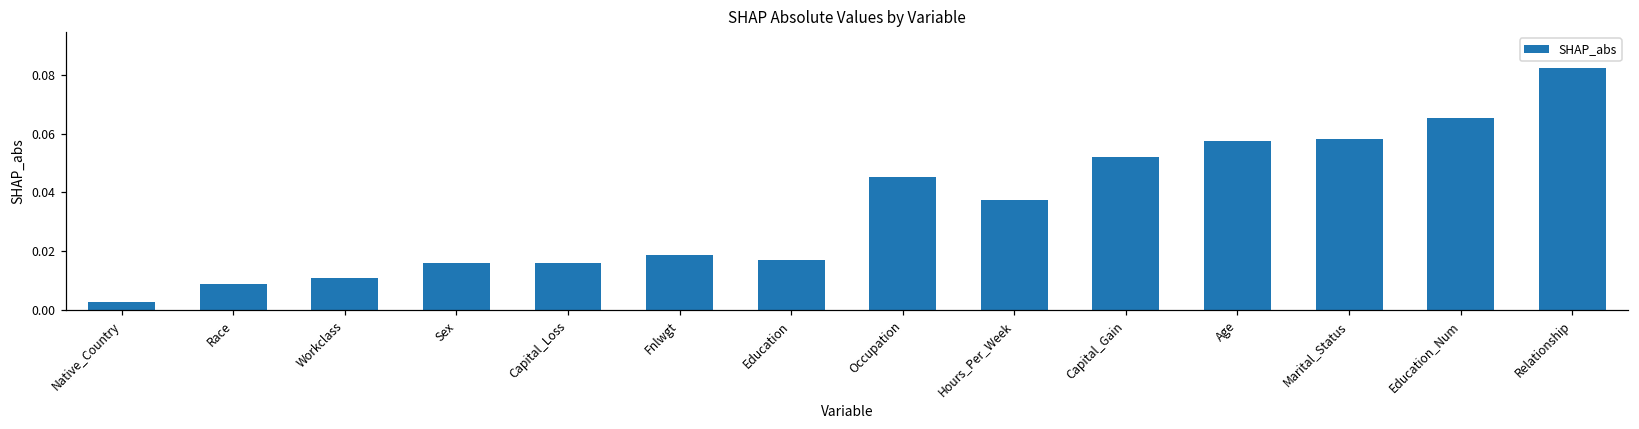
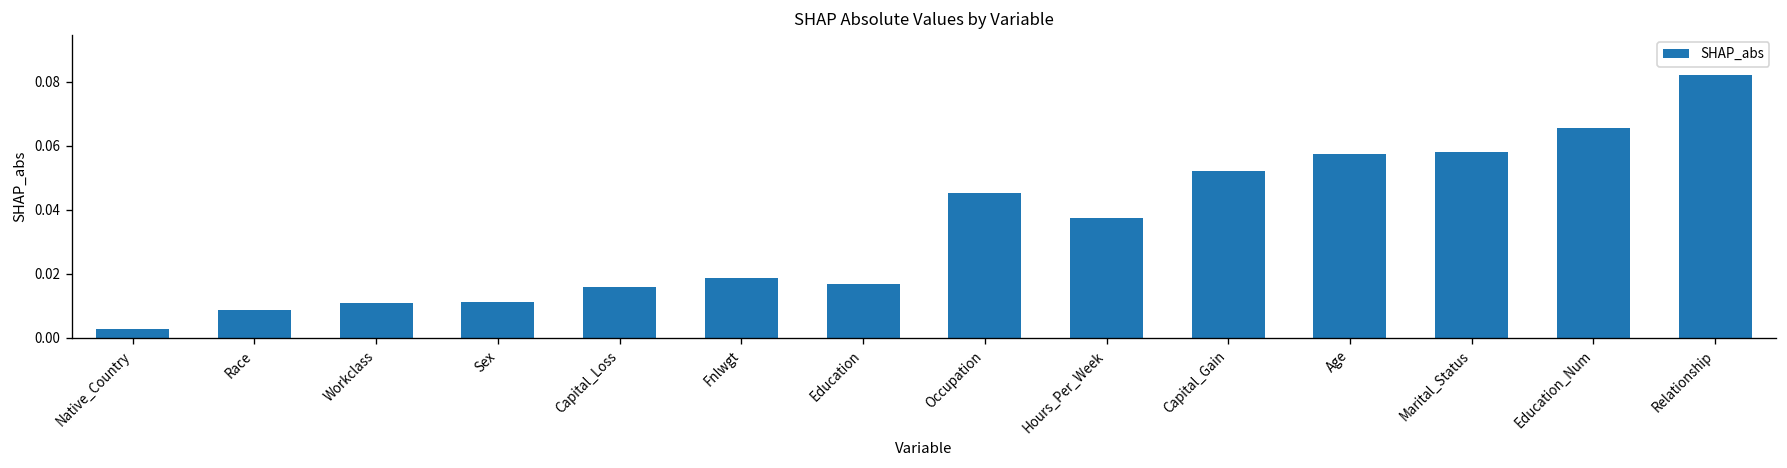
Sex: 0.016 -> 0.011
